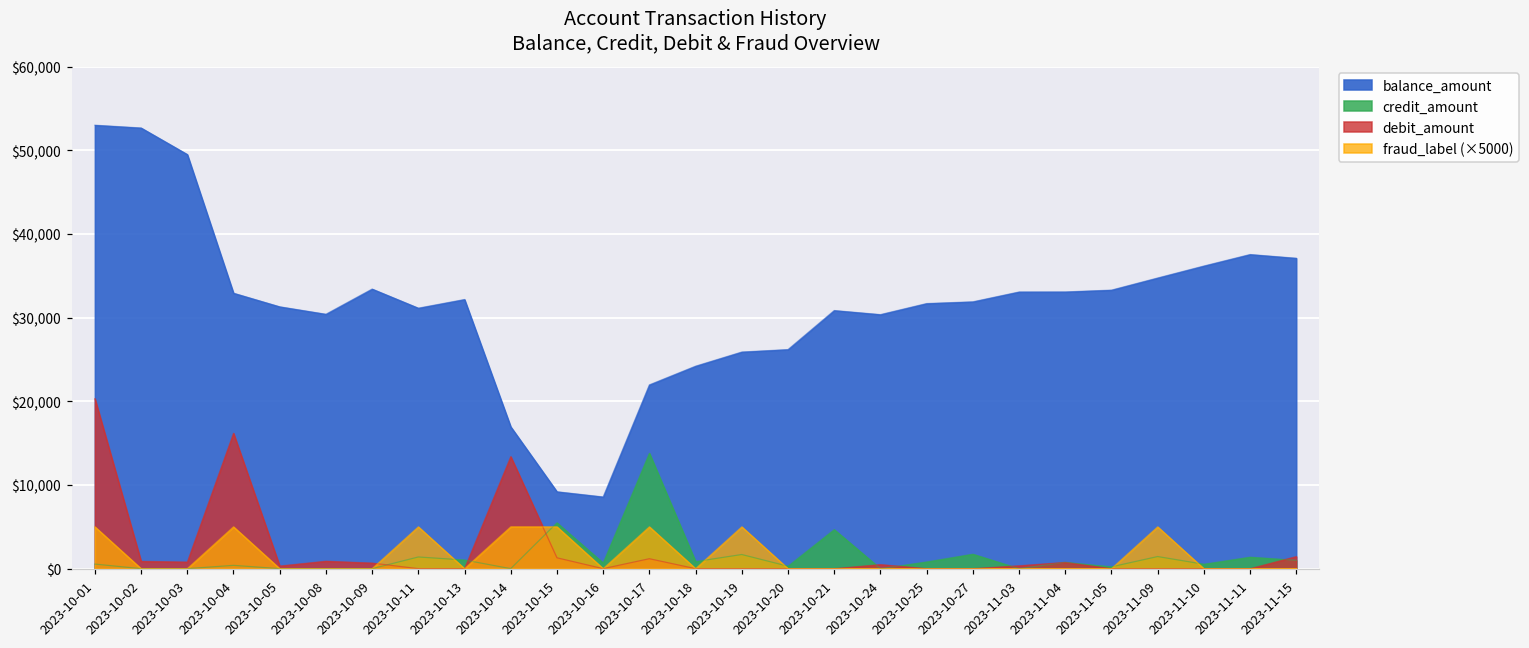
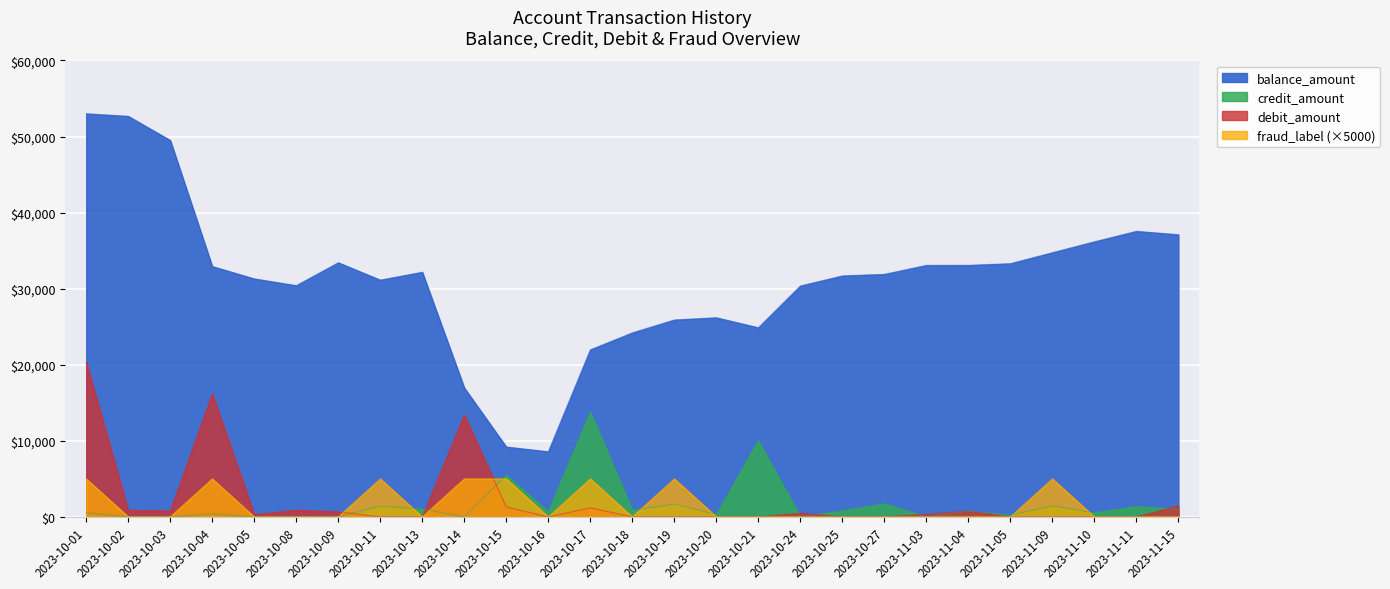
balance_amount, 2023-10-21: $31,000 -> $25,000
credit_amount, 2023-10-21: $5,000 -> $10,000
